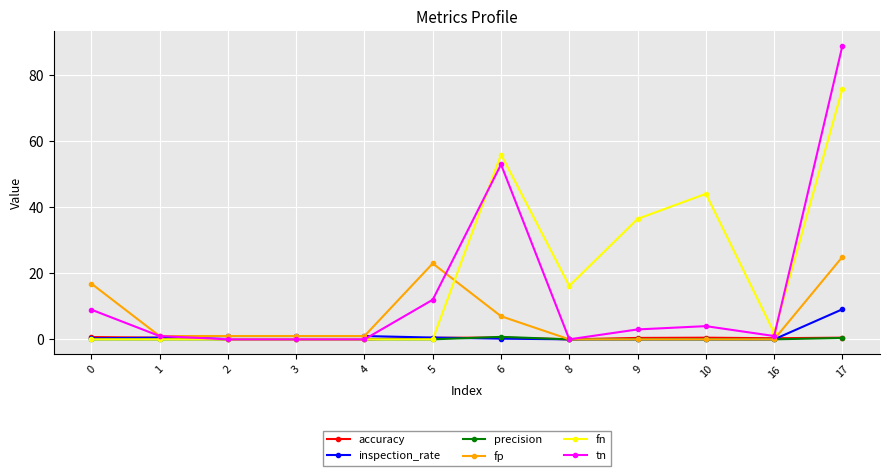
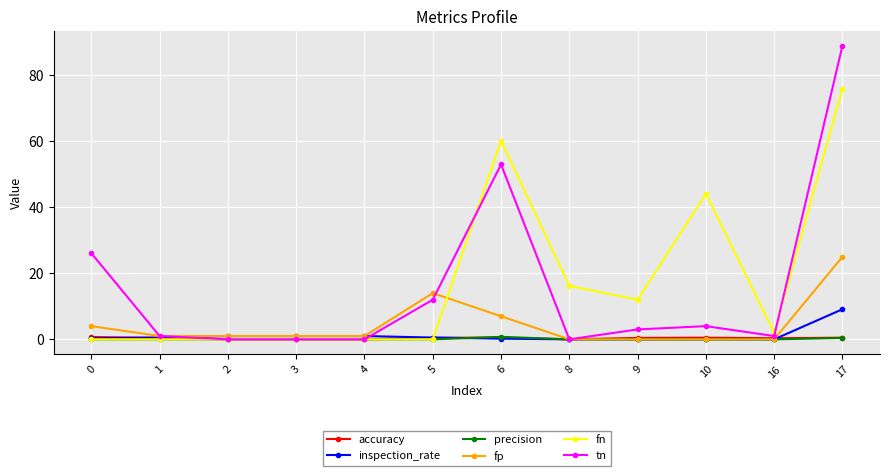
fp, 0: 17 -> 4
tn, 0: 9 -> 26
fp, 5: 23 -> 14
fn, 6: 56 -> 60
fn, 9: 37 -> 12
